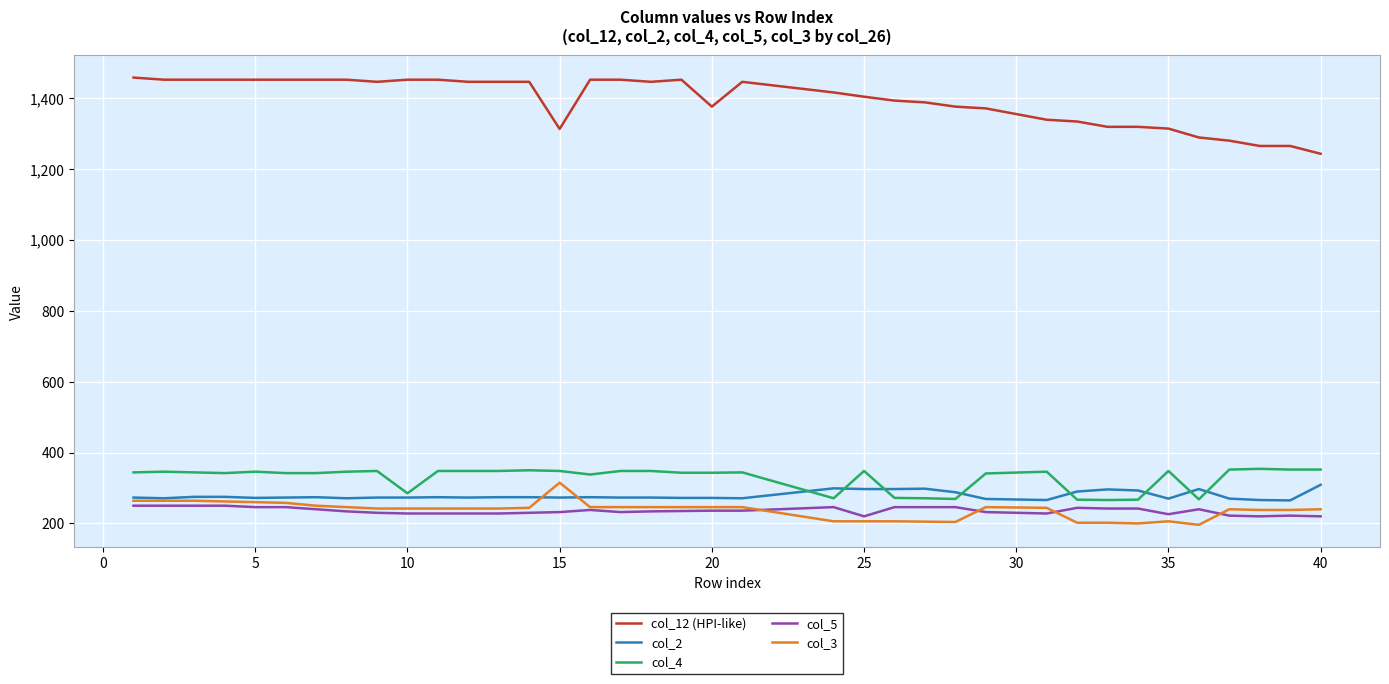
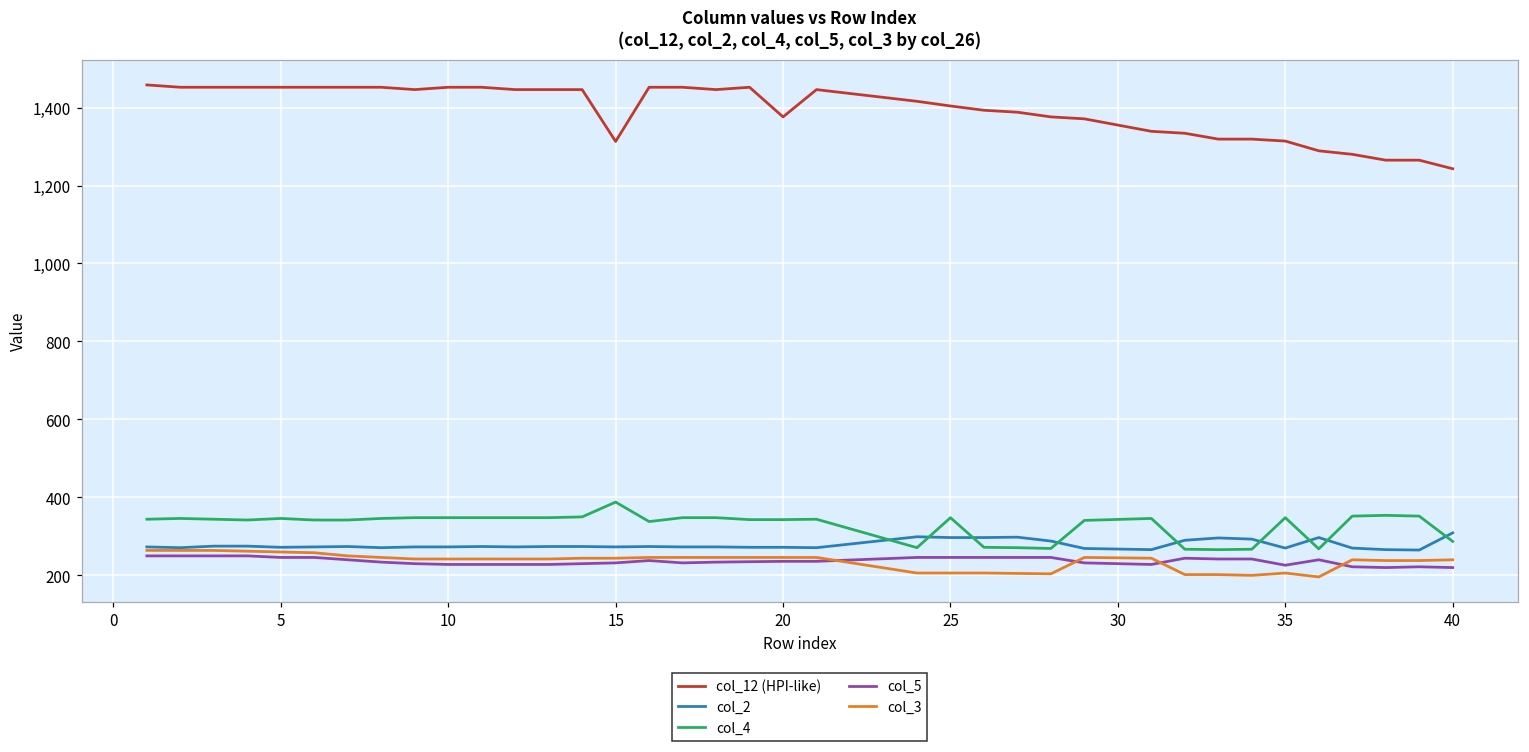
col_4, 10: 290 -> 350
col_4, 15: 350 -> 390
col_3, 15: 320 -> 240
col_5, 25: 220 -> 250
col_4, 40: 350 -> 290
